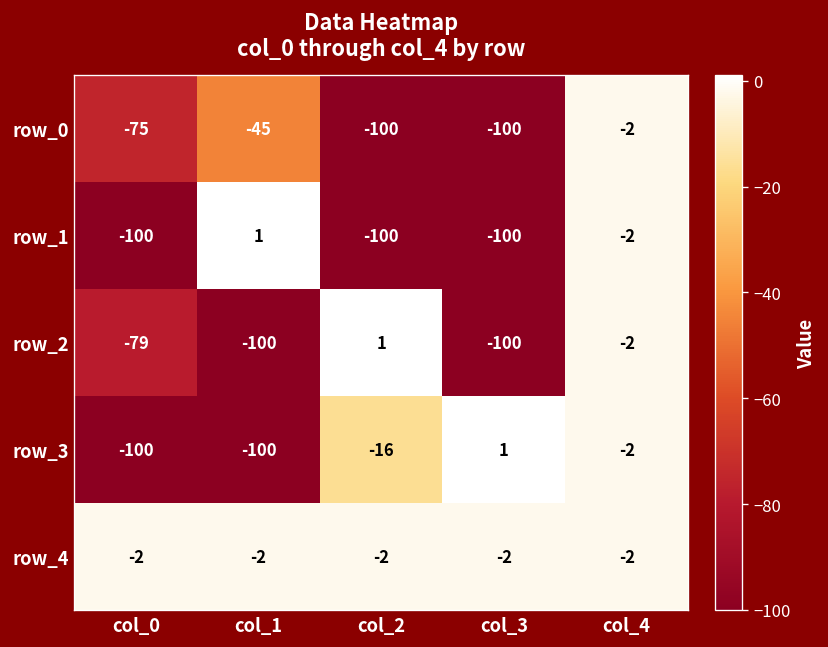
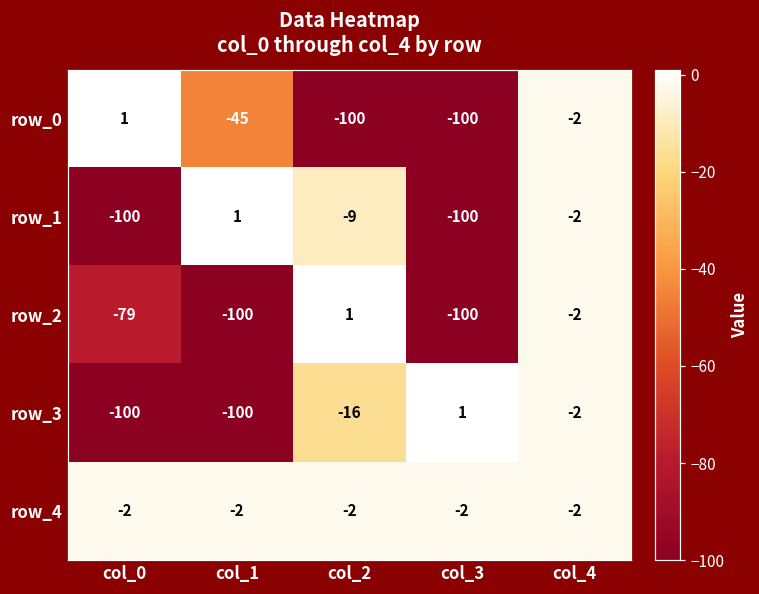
row_0, col_0: -75 -> 1
row_1, col_2: -100 -> -9
